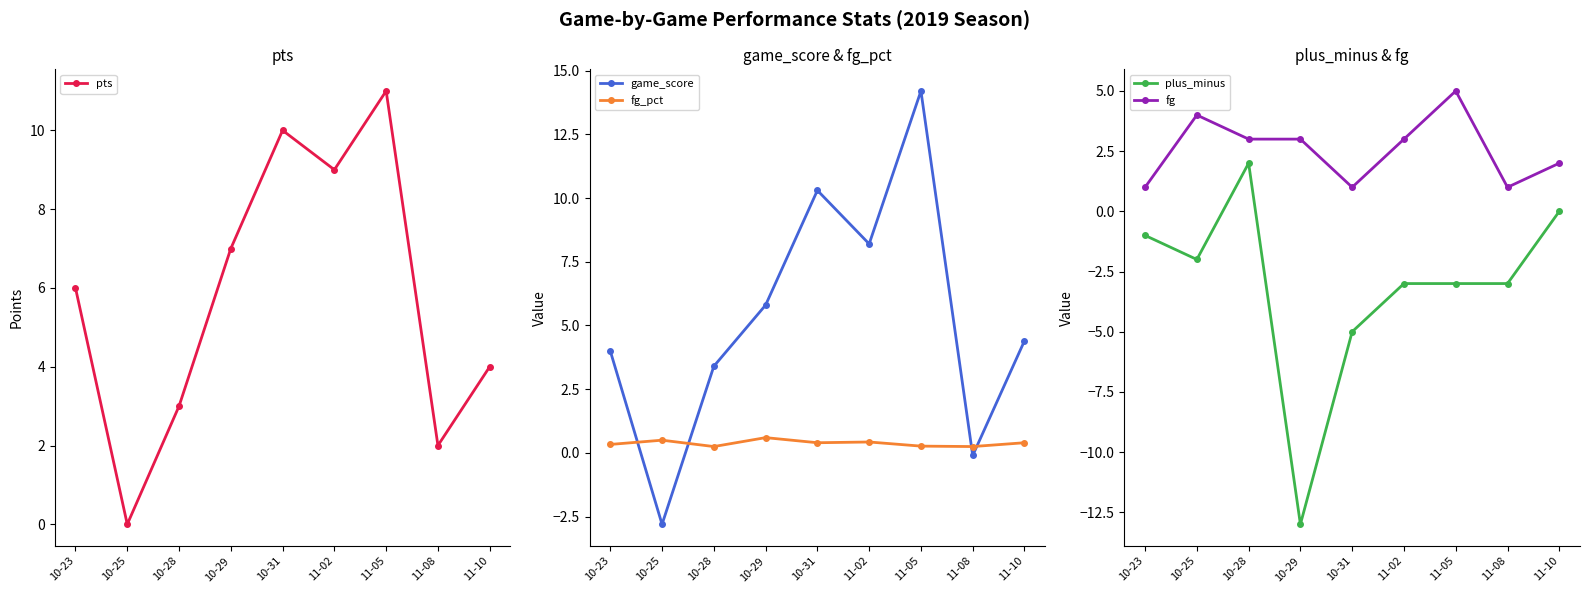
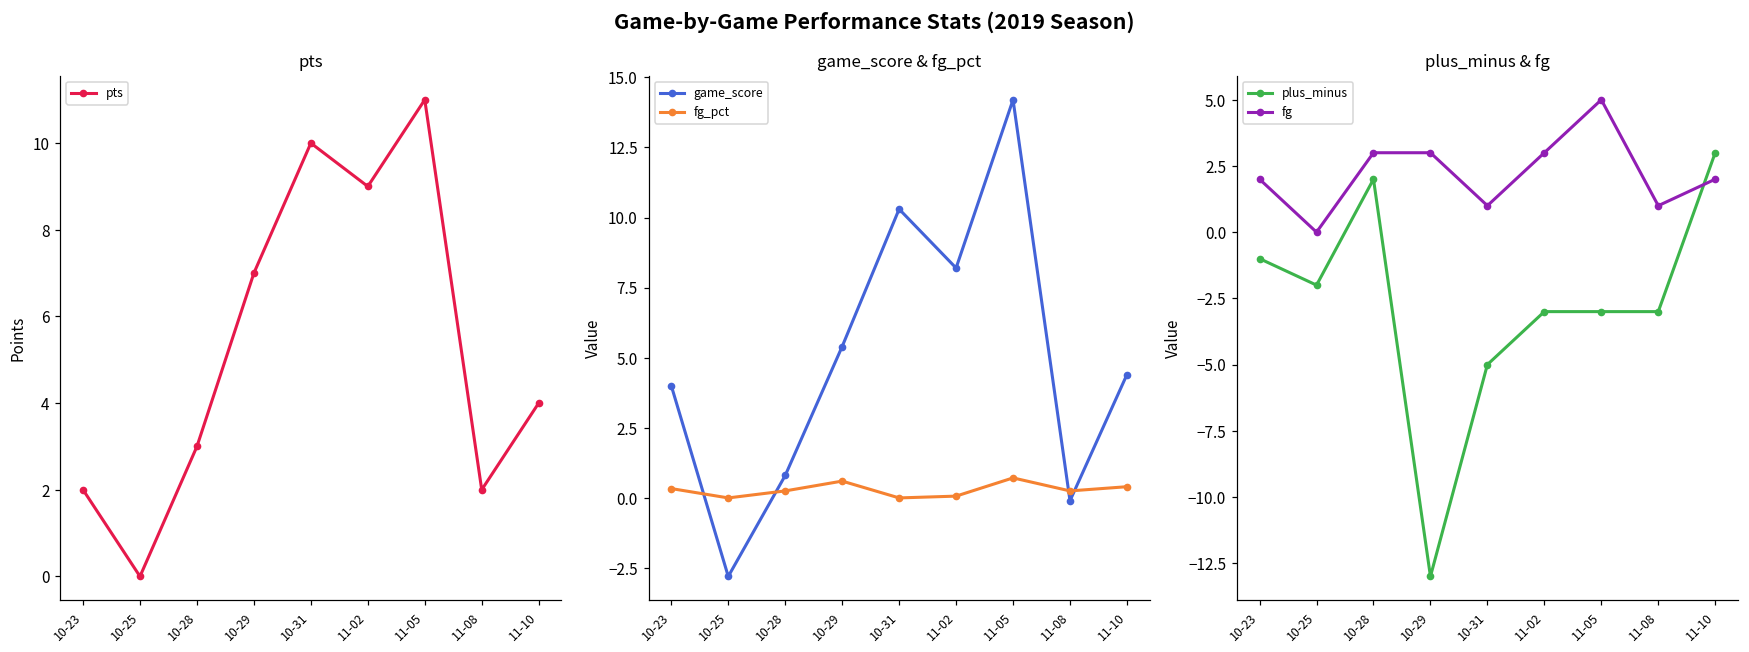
pts, 10-23: 6 -> 2
game_score & fg_pct, fg_pct, 10-25: 0.5 -> 0.0
game_score & fg_pct, game_score, 10-28: 3.4 -> 0.8
game_score & fg_pct, game_score, 10-29: 5.8 -> 5.4
game_score & fg_pct, fg_pct, 10-31: 0.4 -> 0.0
game_score & fg_pct, fg_pct, 11-02: 0.4 -> 0.1
game_score & fg_pct, fg_pct, 11-05: 0.3 -> 0.7
plus_minus & fg, fg, 10-23: 1 -> 2
plus_minus & fg, fg, 10-25: 4 -> 0
plus_minus & fg, plus_minus, 11-10: 0 -> 3
